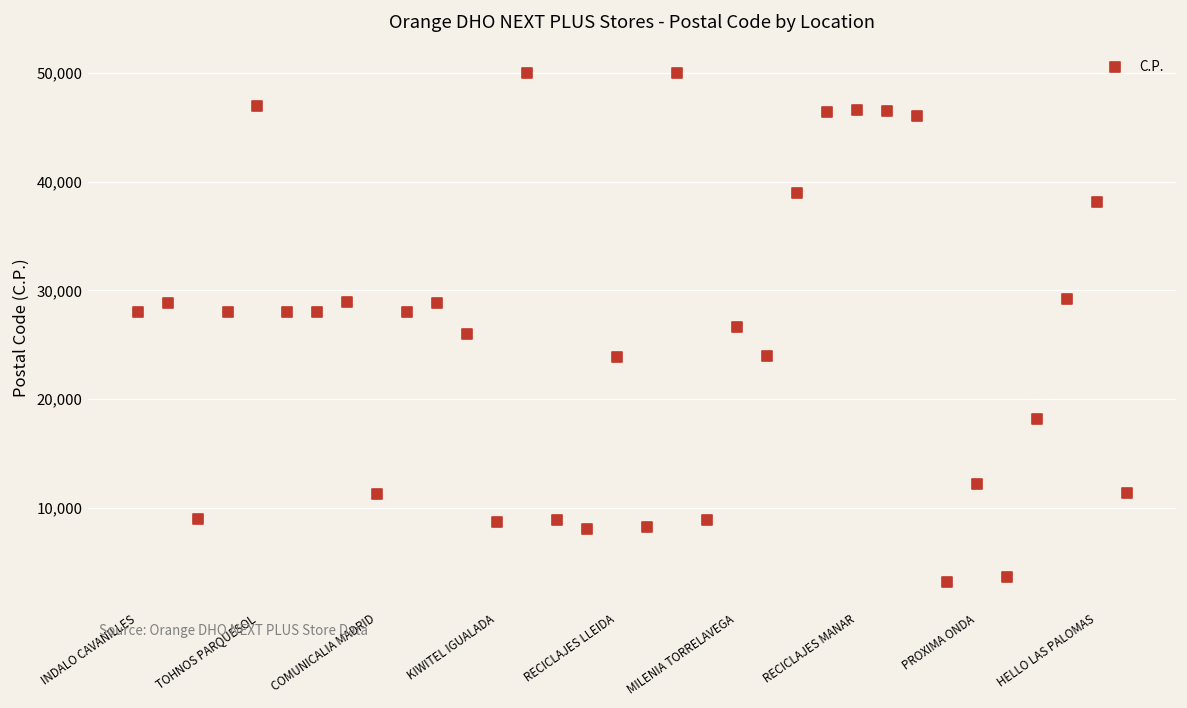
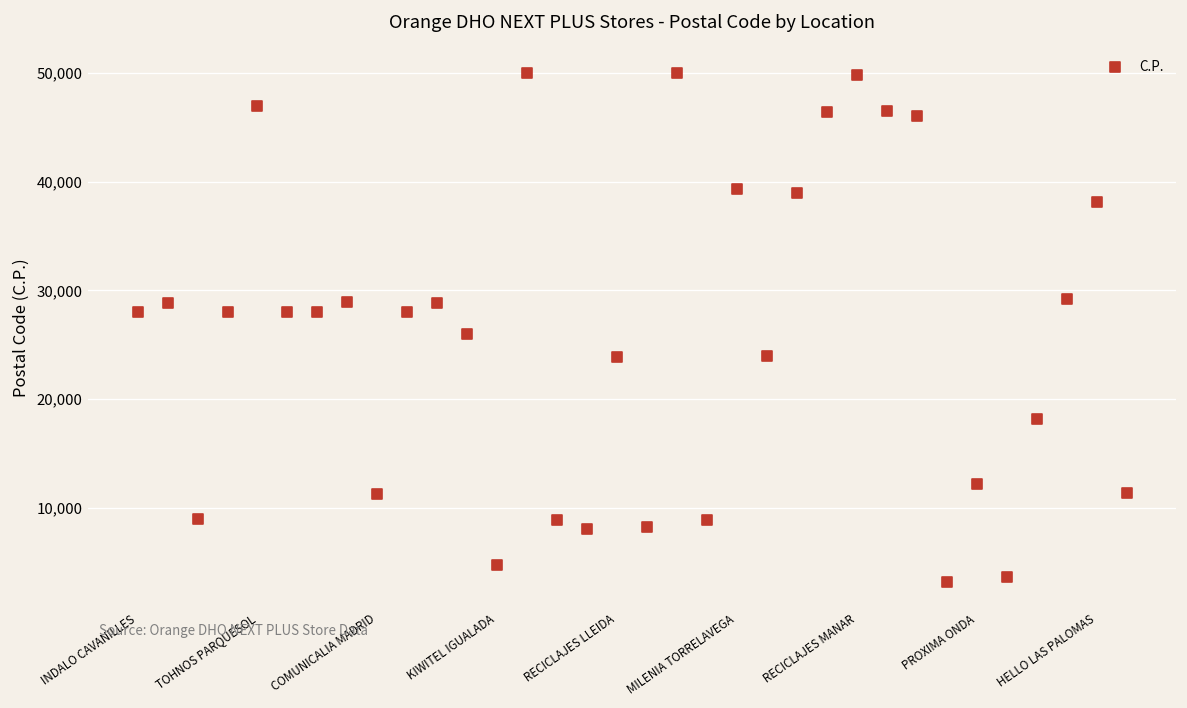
KIWITEL IGUALADA: 9,000 -> 5,000
MILENIA TORRELAVEGA: 27,000 -> 39,000
RECICLAJES MANAR: 47,000 -> 50,000
